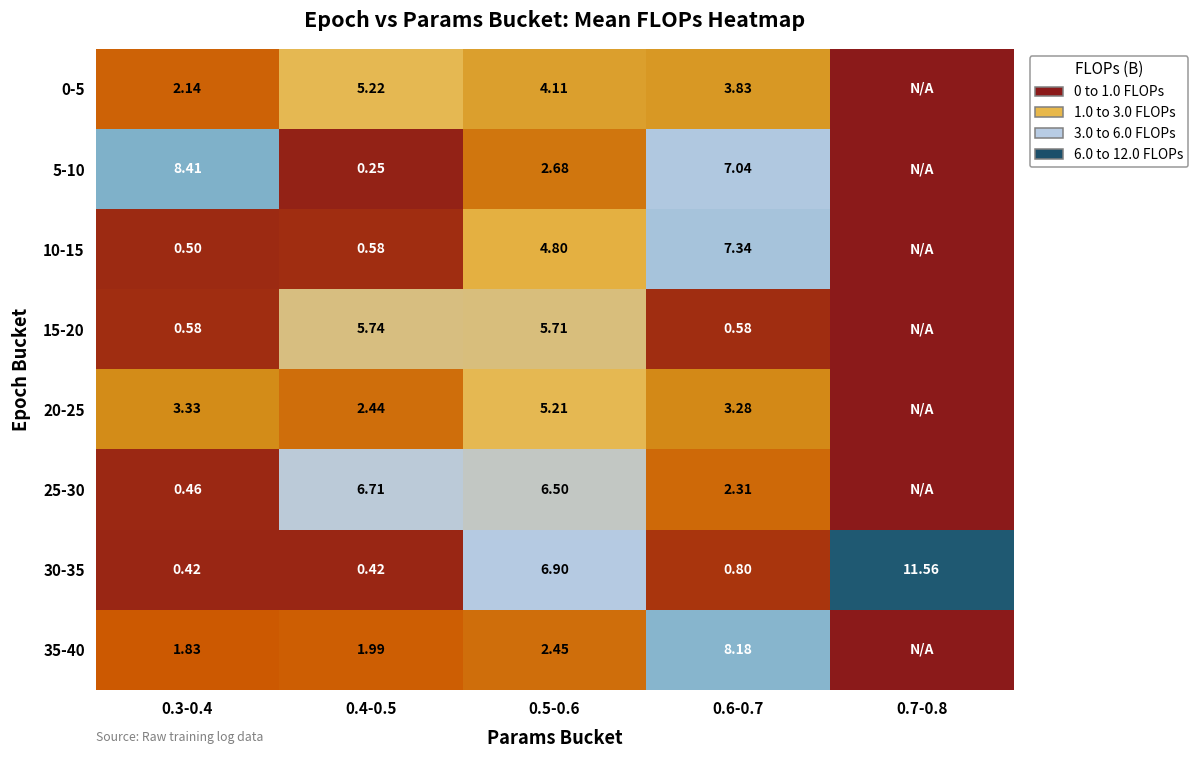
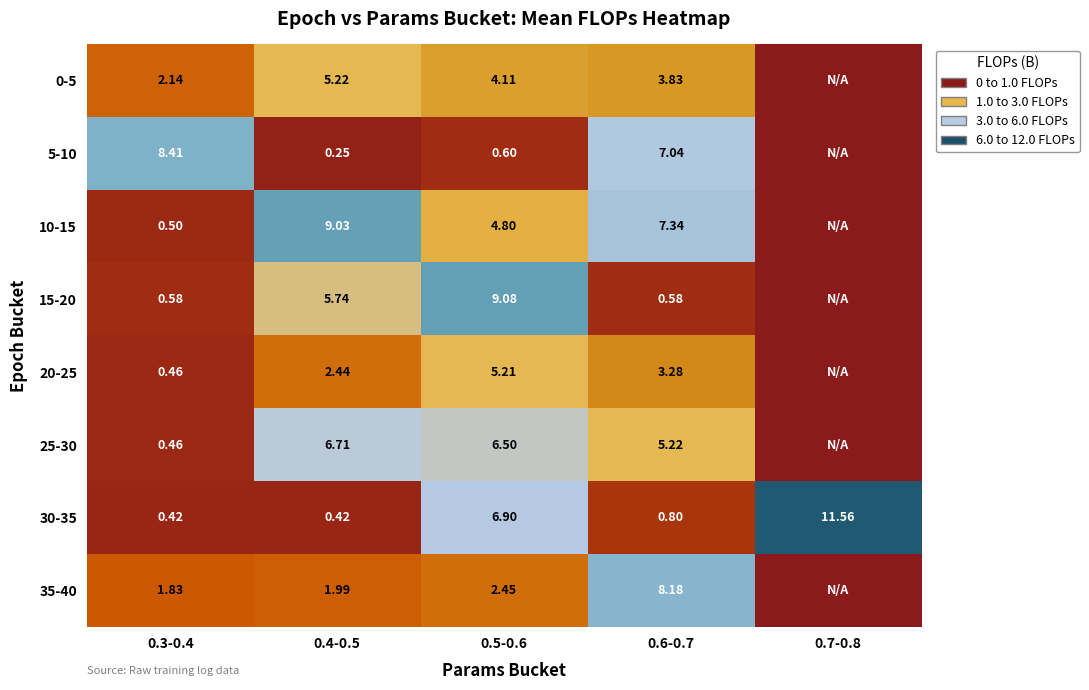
5-10, 0.5-0.6: 2.68 -> 0.60
10-15, 0.4-0.5: 0.58 -> 9.03
15-20, 0.5-0.6: 5.71 -> 9.08
20-25, 0.3-0.4: 3.33 -> 0.46
25-30, 0.6-0.7: 2.31 -> 5.22
